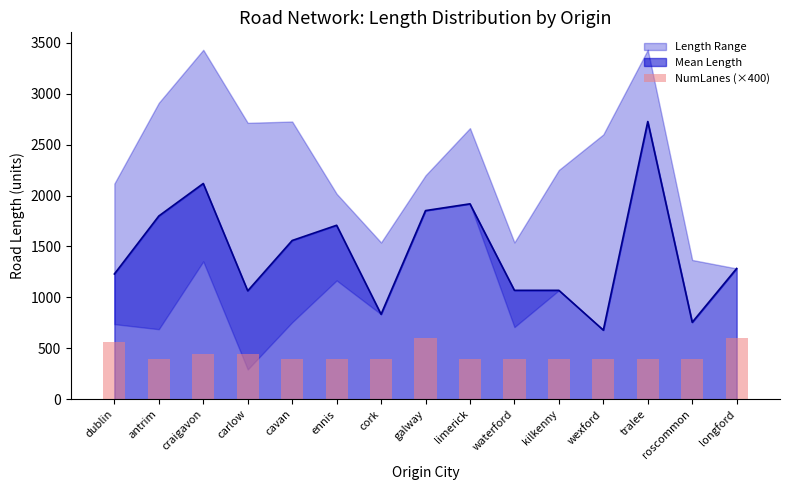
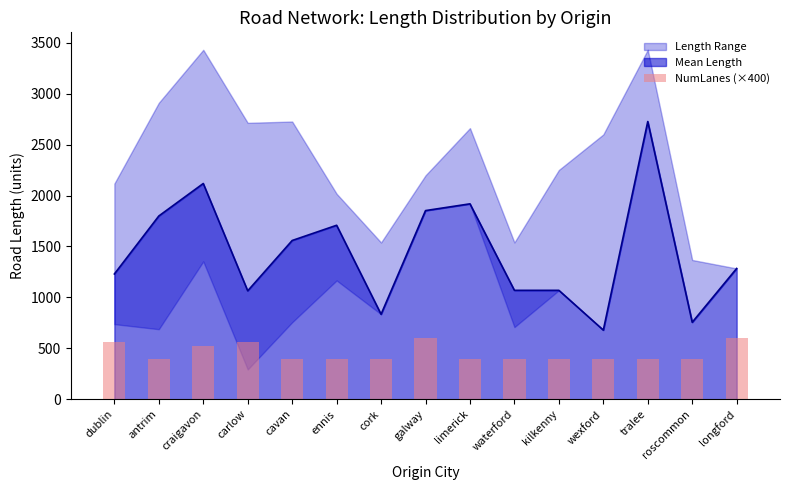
NumLanes (×400), craigavon: 440 -> 520
NumLanes (×400), carlow: 440 -> 560
